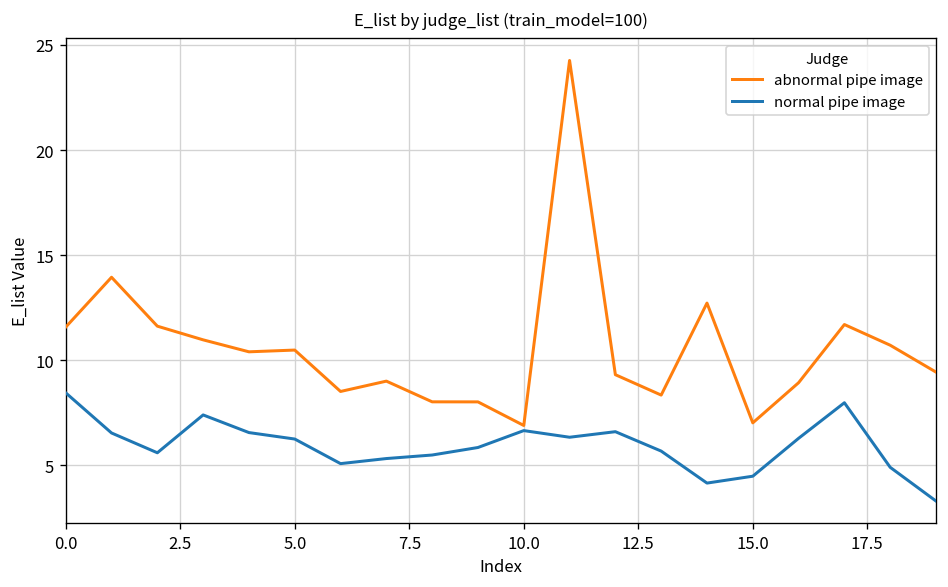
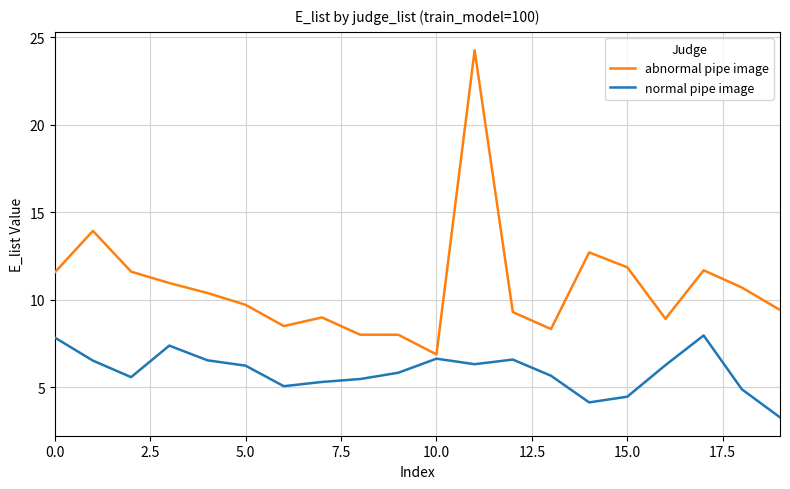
normal pipe image, 0.0: 8.4 -> 7.9
abnormal pipe image, 5.0: 10.5 -> 9.7
abnormal pipe image, 15.0: 7.0 -> 11.9
